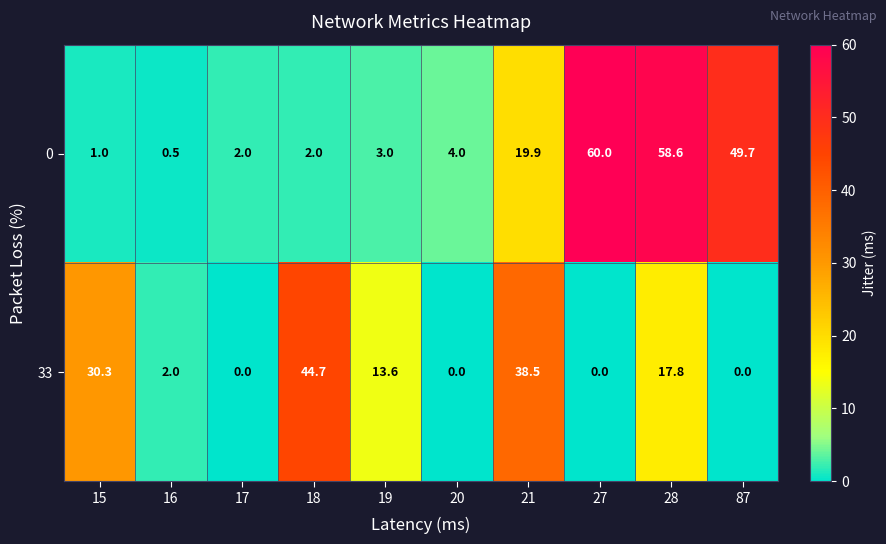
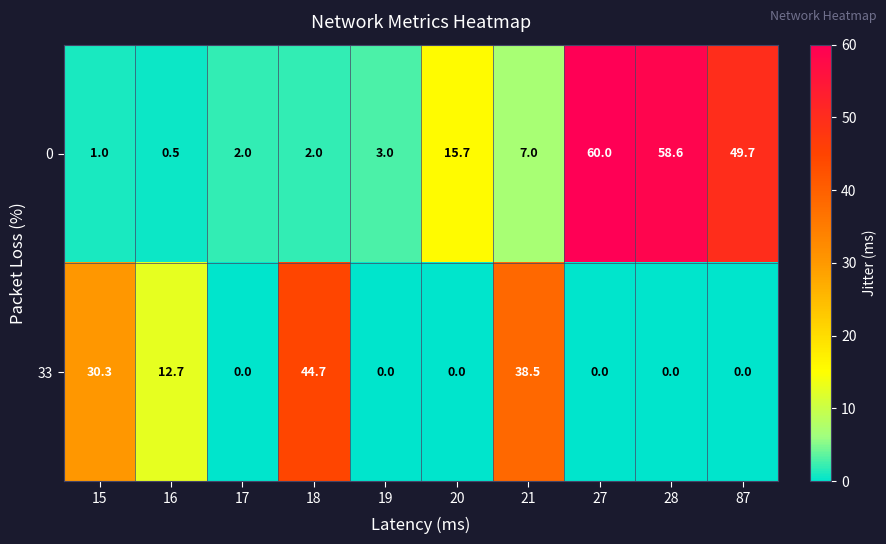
0, 20: 4.0 -> 15.7
0, 21: 19.9 -> 7.0
33, 16: 2.0 -> 12.7
33, 19: 13.6 -> 0.0
33, 28: 17.8 -> 0.0
